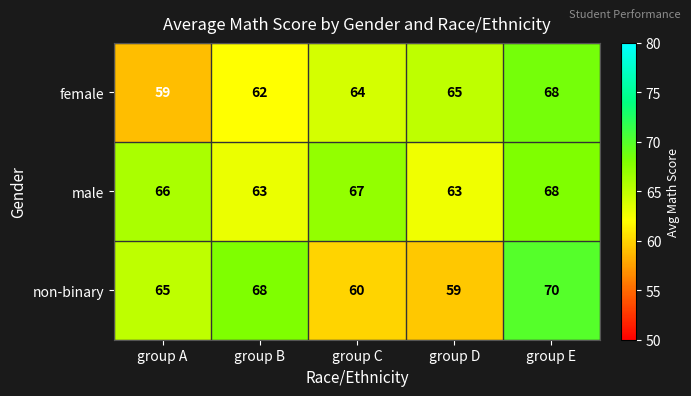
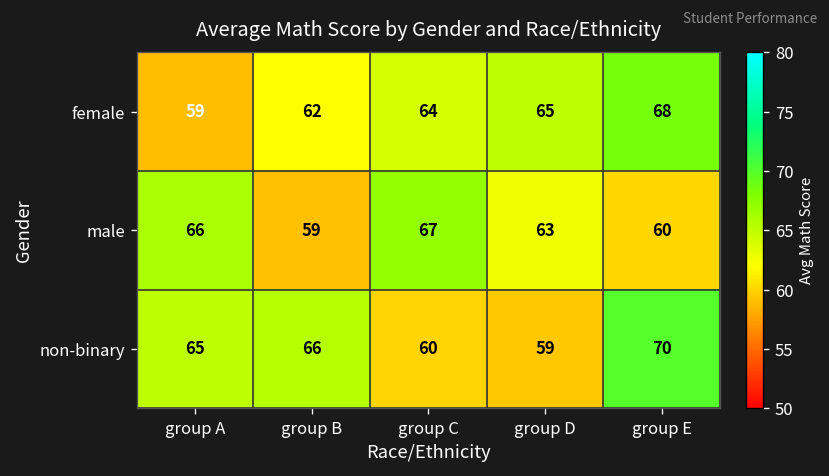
male, group B: 63 -> 59
male, group E: 68 -> 60
non-binary, group B: 68 -> 66
